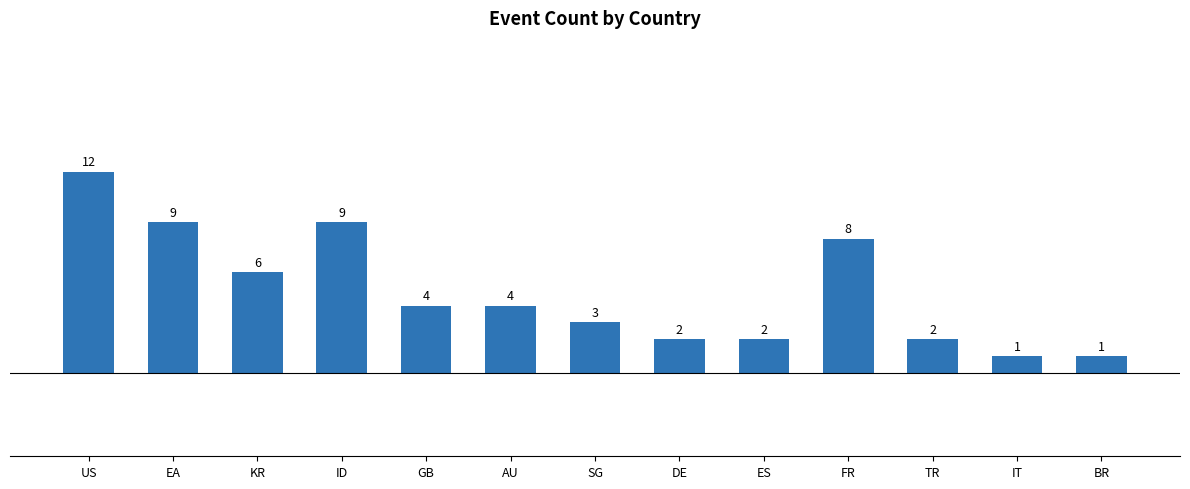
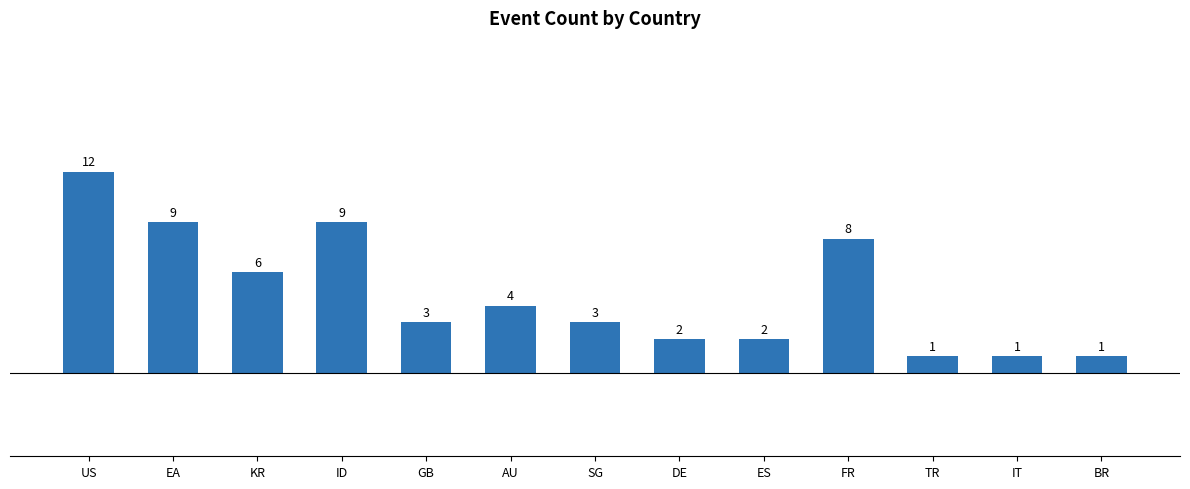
GB: 4 -> 3
TR: 2 -> 1
